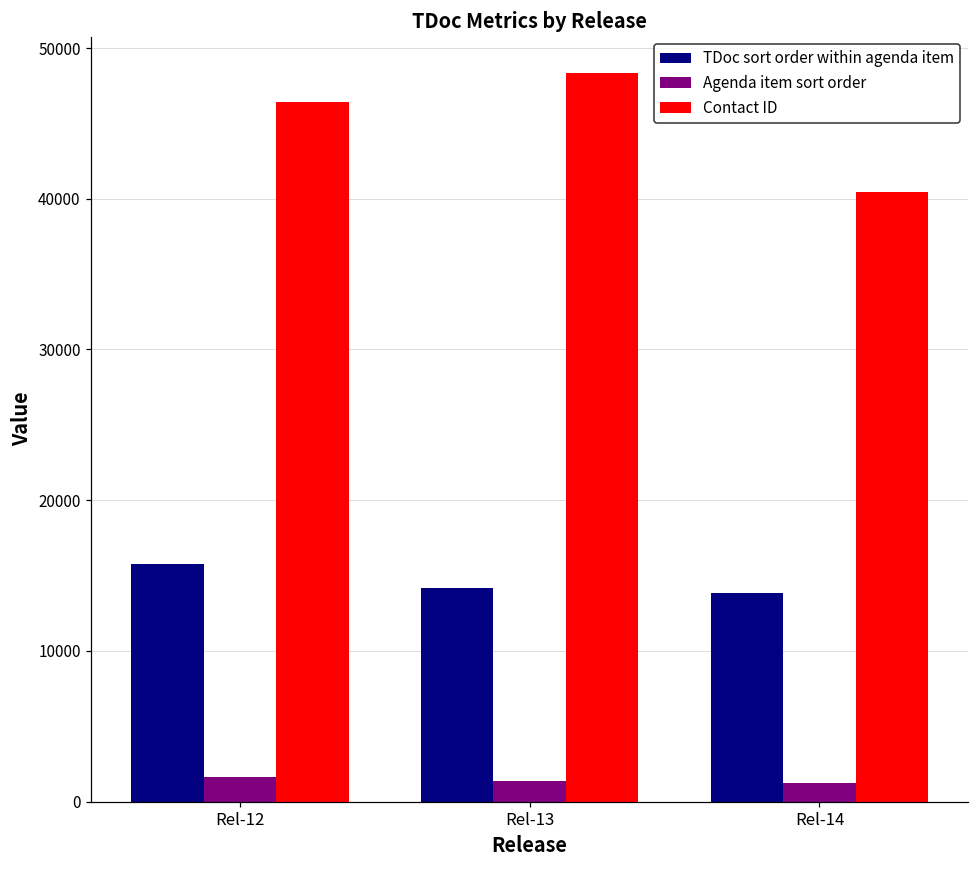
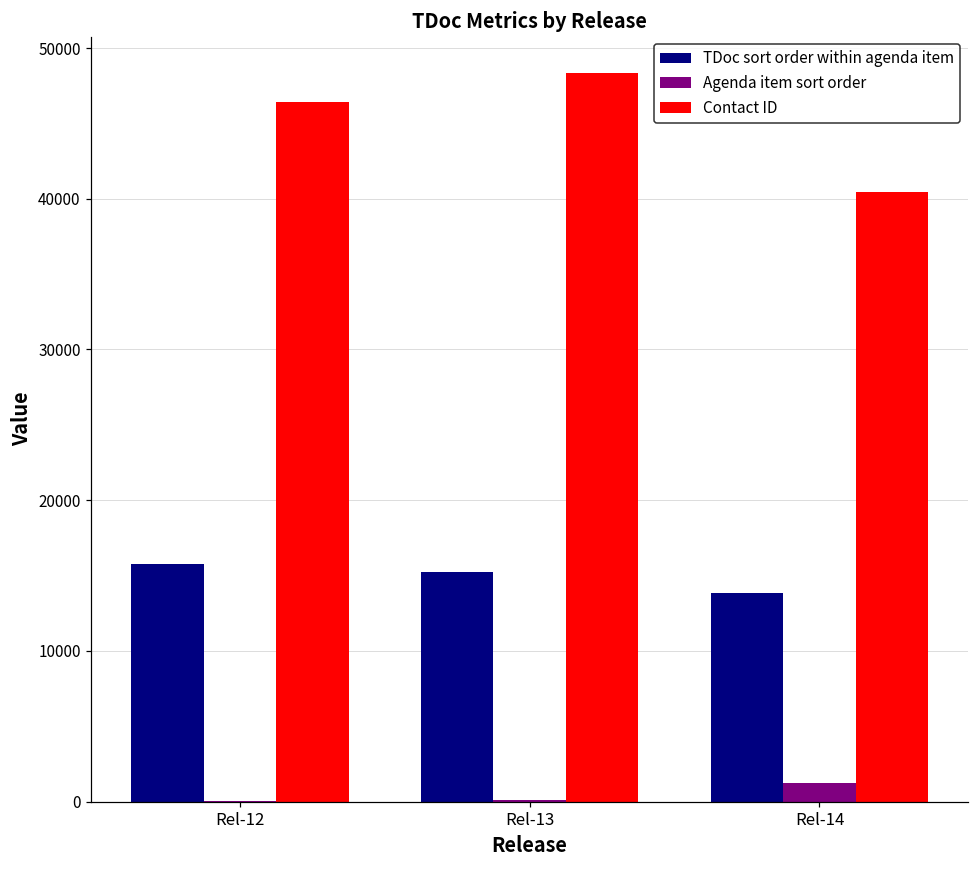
Agenda item sort order, Rel-12: 1700 -> 0
TDoc sort order within agenda item, Rel-13: 14200 -> 15300
Agenda item sort order, Rel-13: 1400 -> 100
